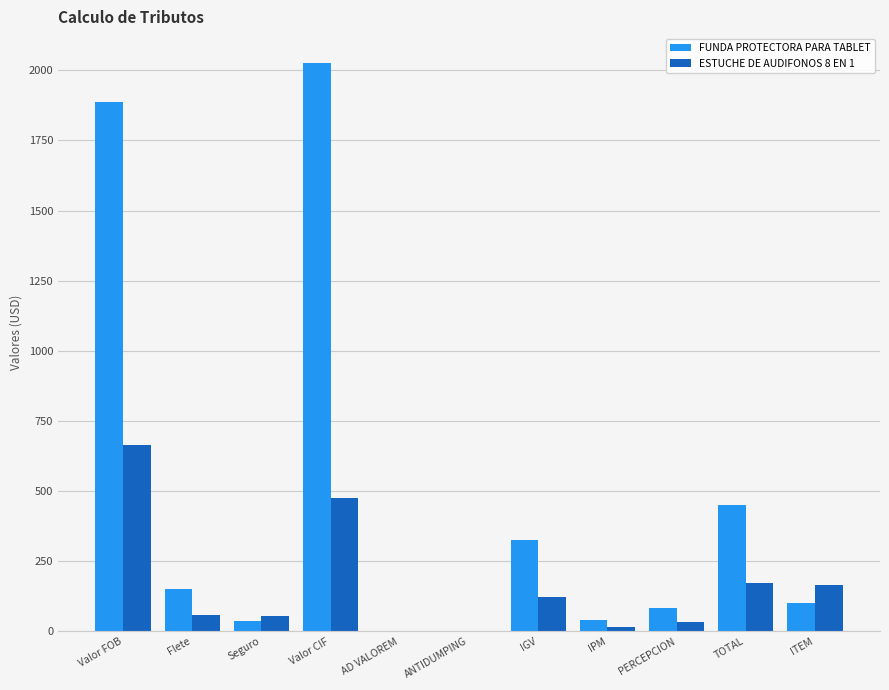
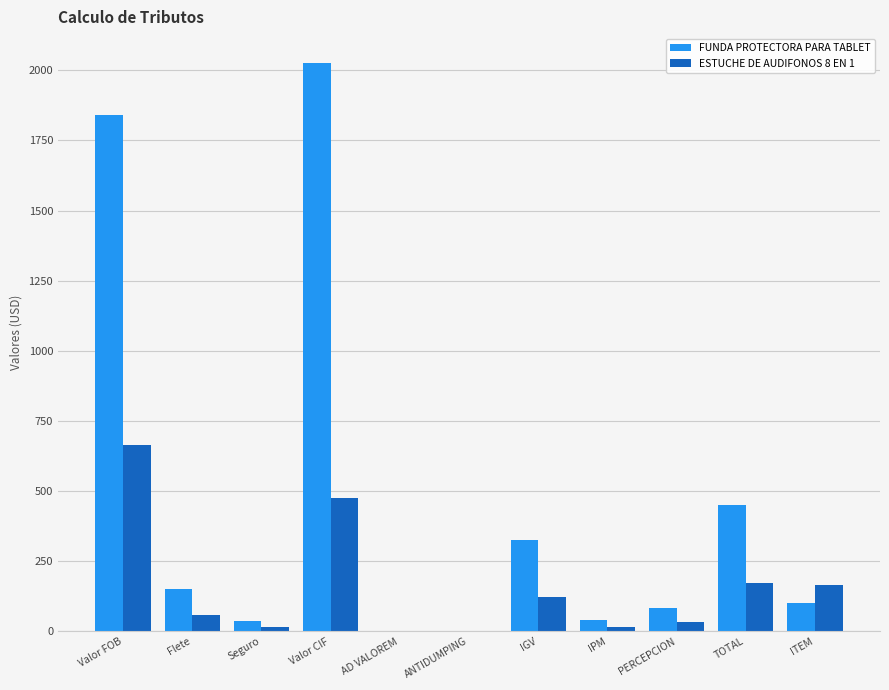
FUNDA PROTECTORA PARA TABLET, Valor FOB: 1890 -> 1840
ESTUCHE DE AUDIFONOS 8 EN 1, Seguro: 50 -> 10
